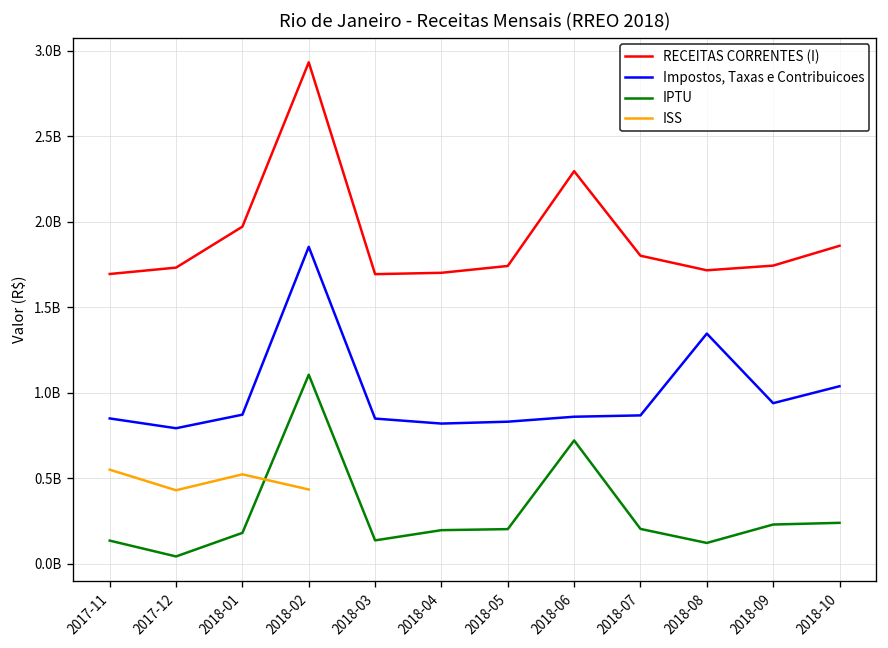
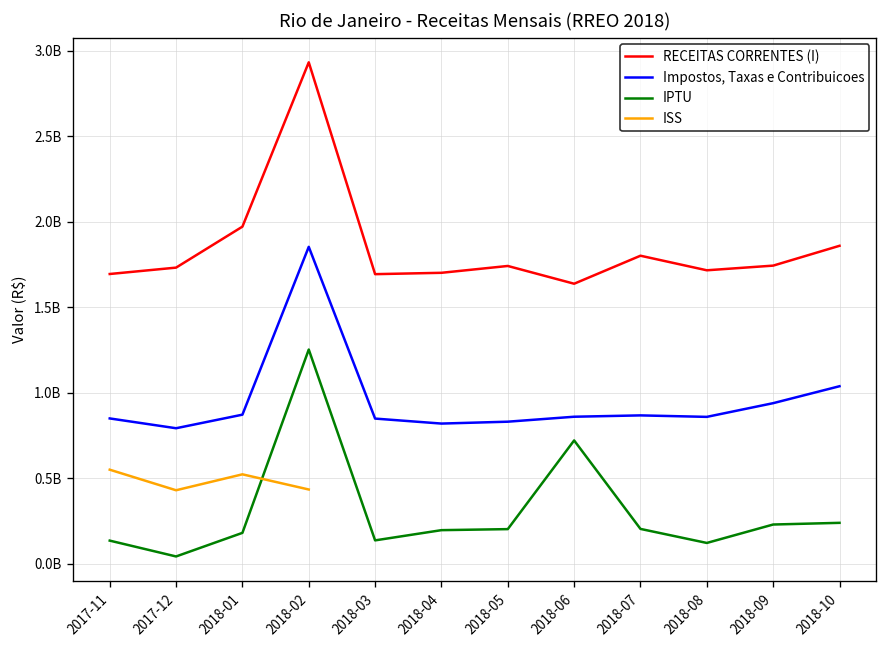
IPTU, 2018-02: 1110000000 -> 1250000000
RECEITAS CORRENTES (I), 2018-06: 2300000000 -> 1640000000
Impostos, Taxas e Contribuicoes, 2018-08: 1350000000 -> 860000000
